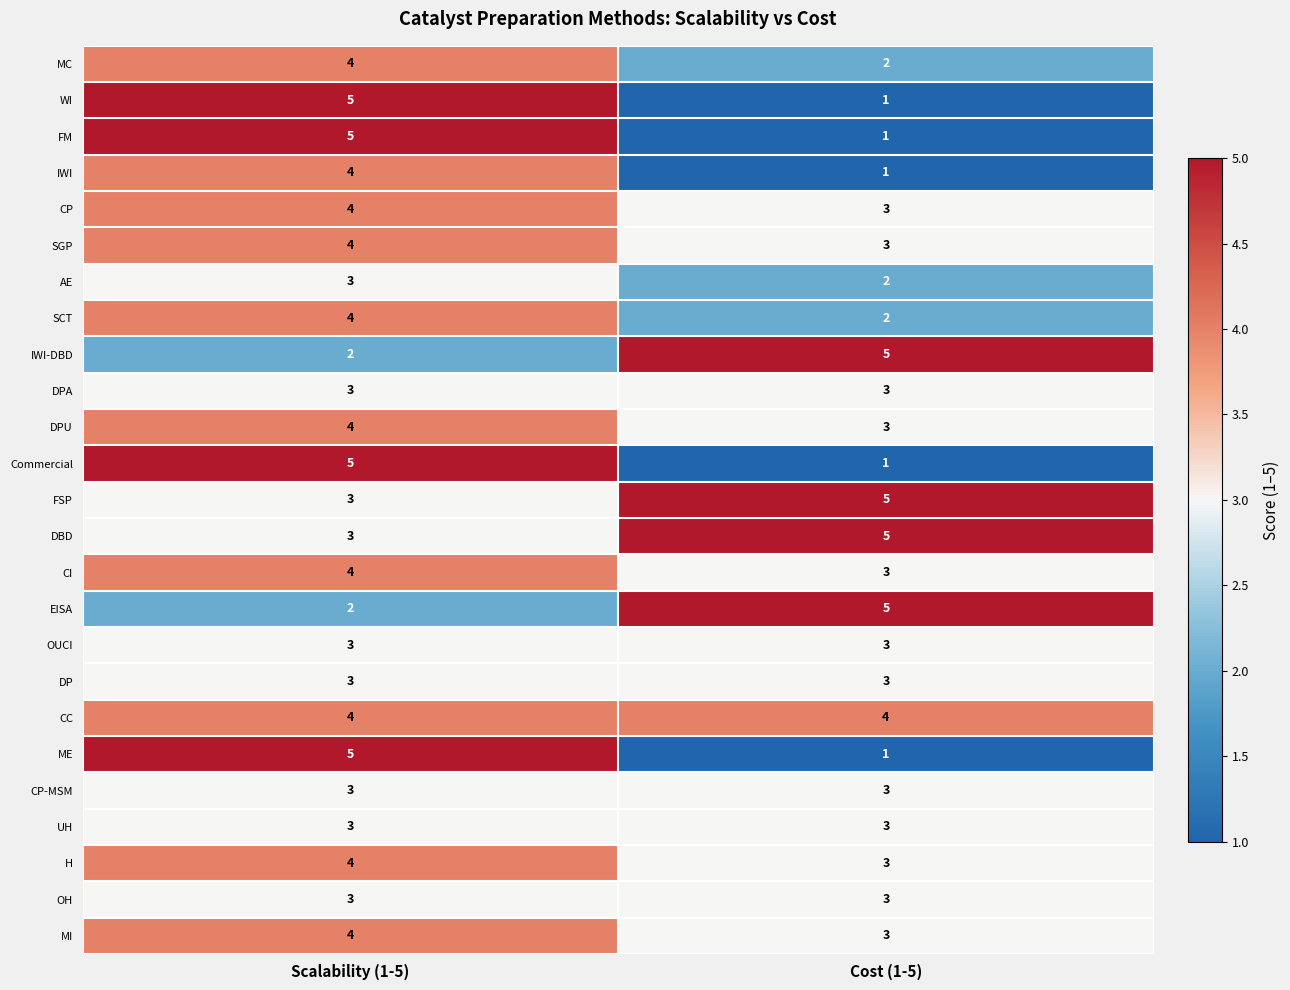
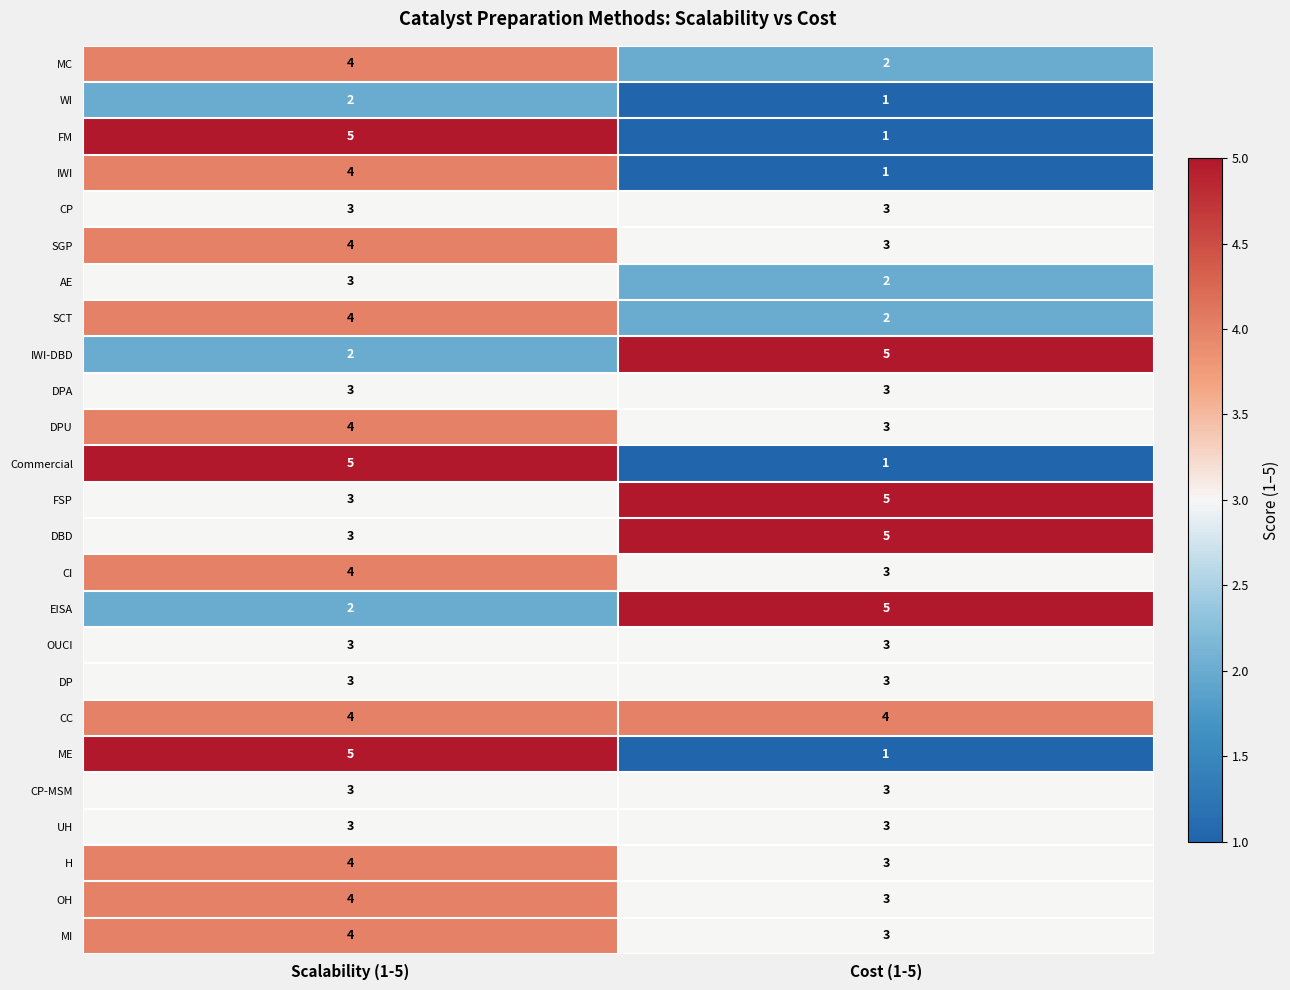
WI, Scalability (1-5): 5 -> 2
CP, Scalability (1-5): 4 -> 3
OH, Scalability (1-5): 3 -> 4
